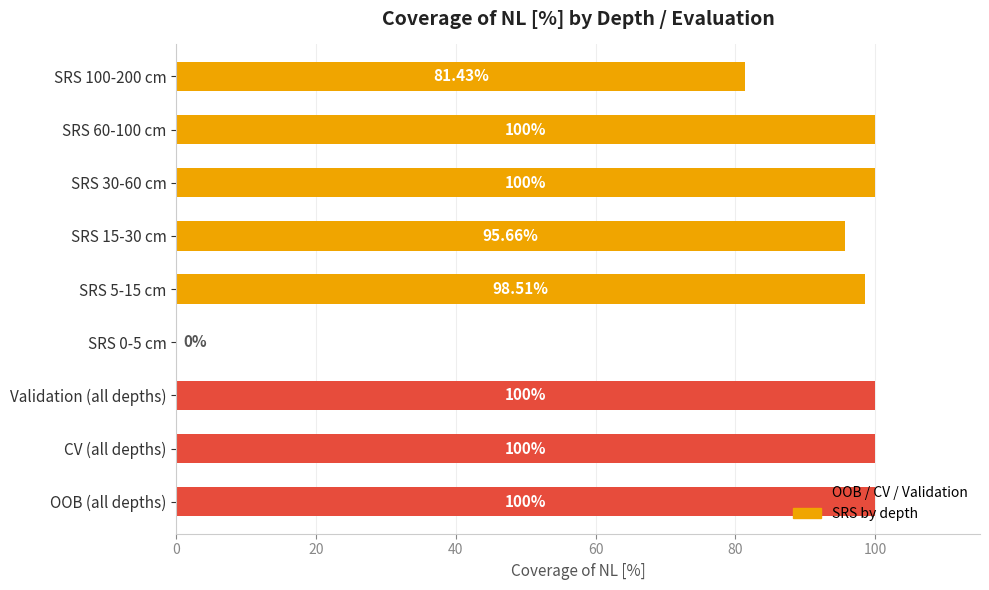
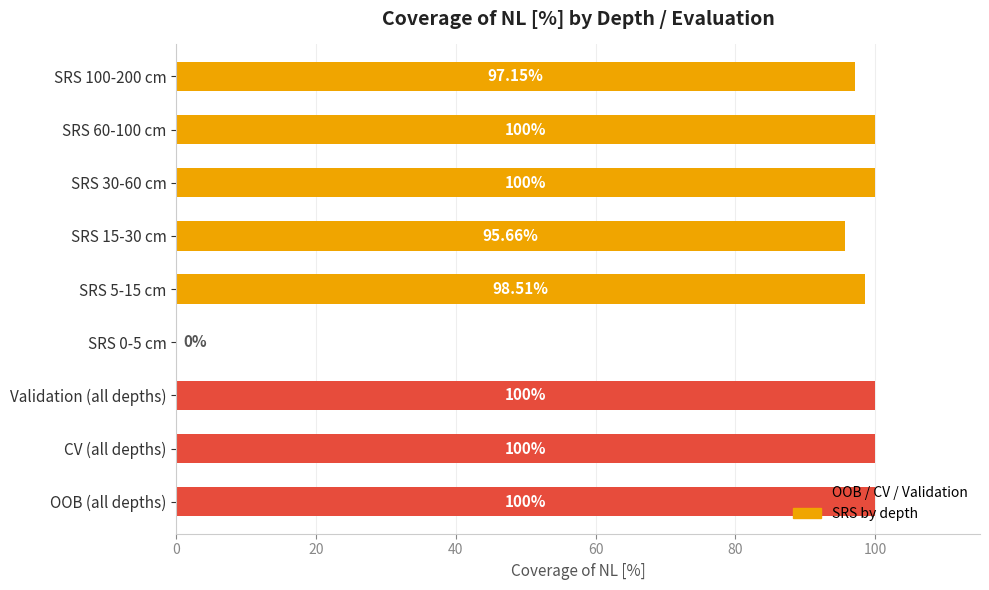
SRS 100-200 cm: 81.43% -> 97.15%
